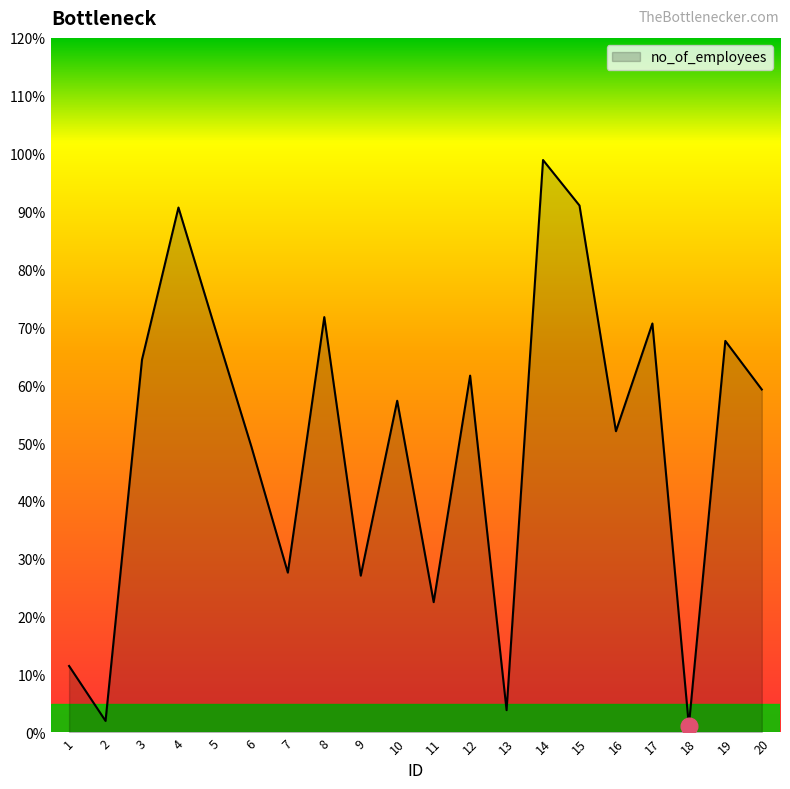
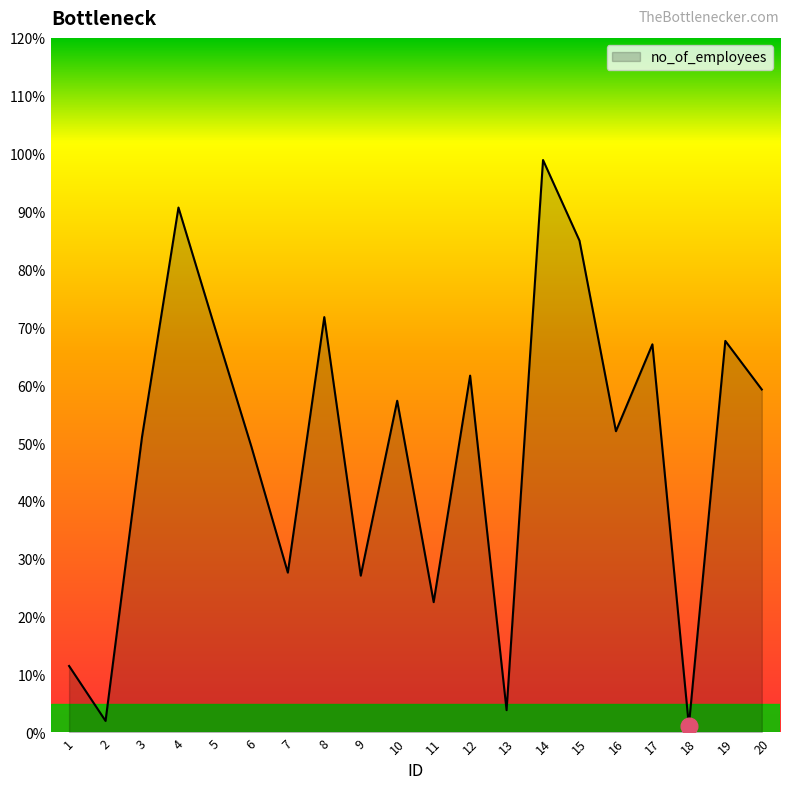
no_of_employees, 3: 64% -> 51%
no_of_employees, 15: 91% -> 85%
no_of_employees, 17: 71% -> 67%
